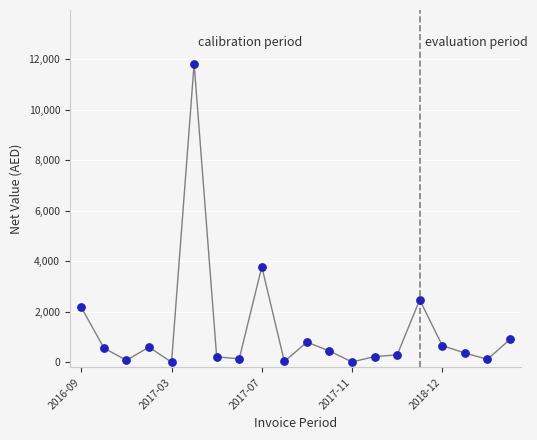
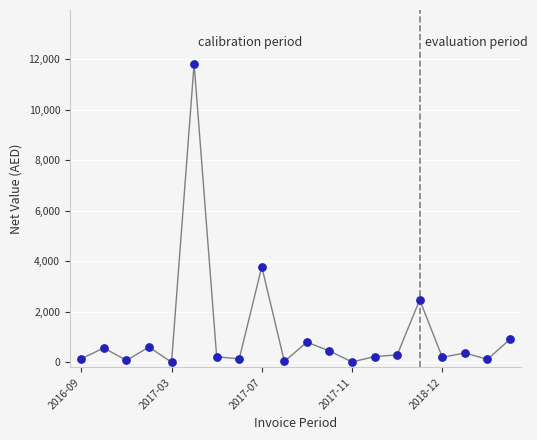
2016-09: 2,200 -> 100
2018-12: 700 -> 200
